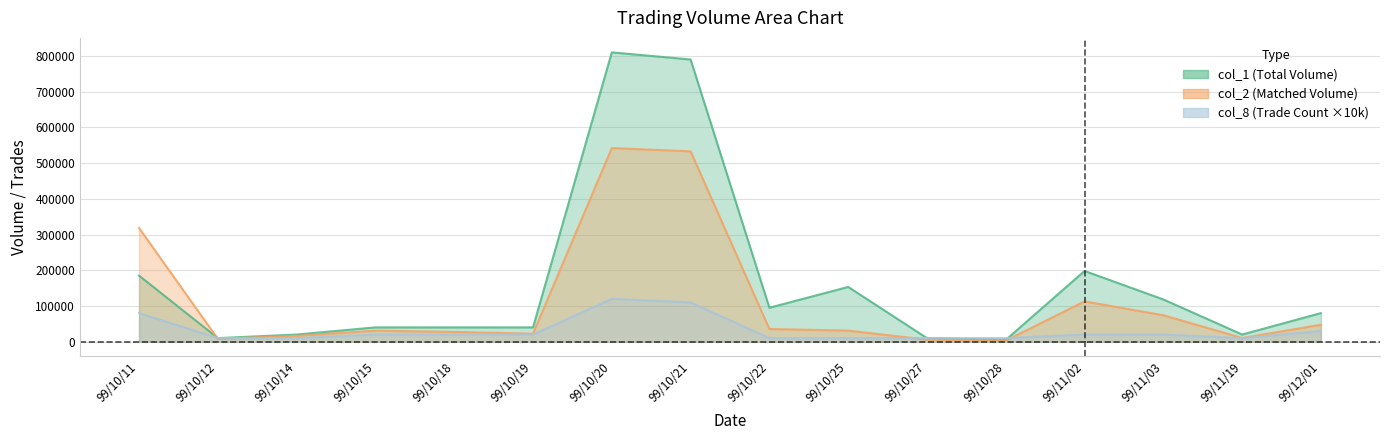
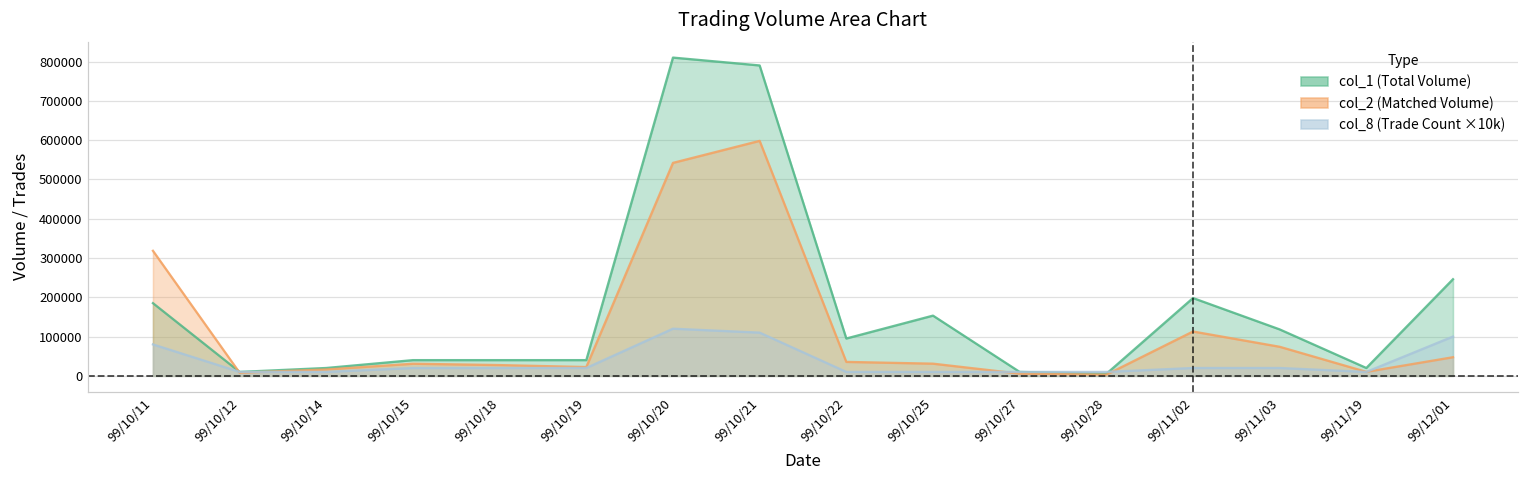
col_2 (Matched Volume), 99/10/21: 530000 -> 600000
col_1 (Total Volume), 99/12/01: 80000 -> 250000
col_8 (Trade Count ×10k), 99/12/01: 30000 -> 100000
